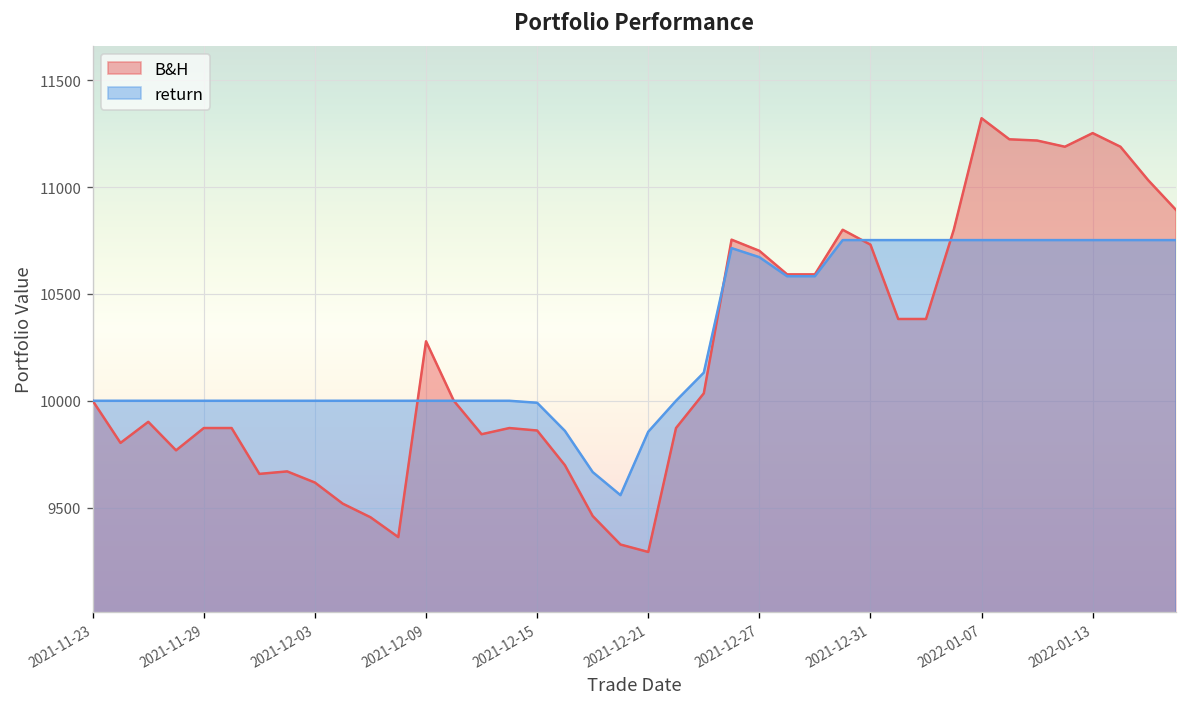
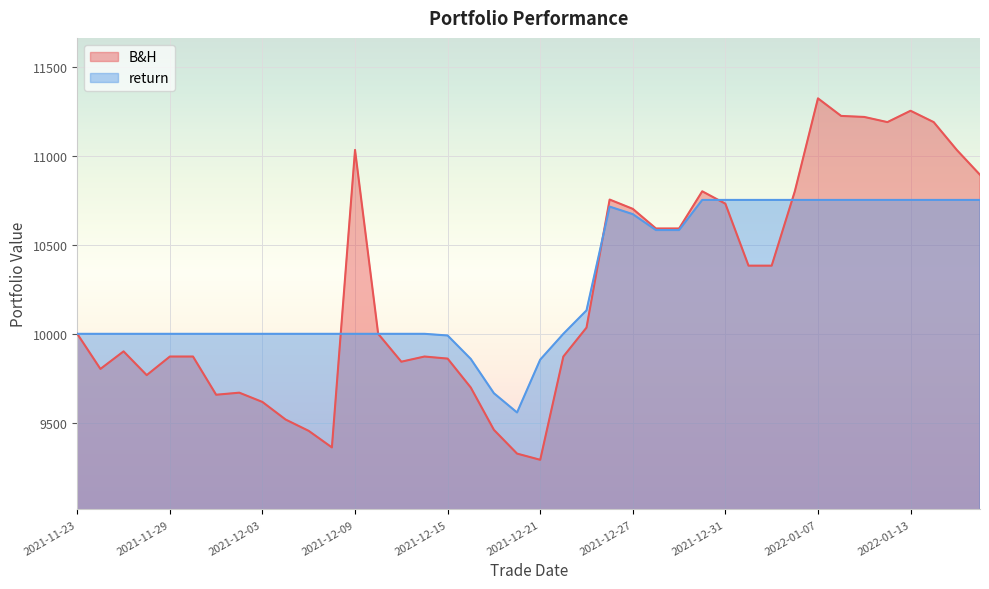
B&H, 2021-12-09: 10280 -> 11030
